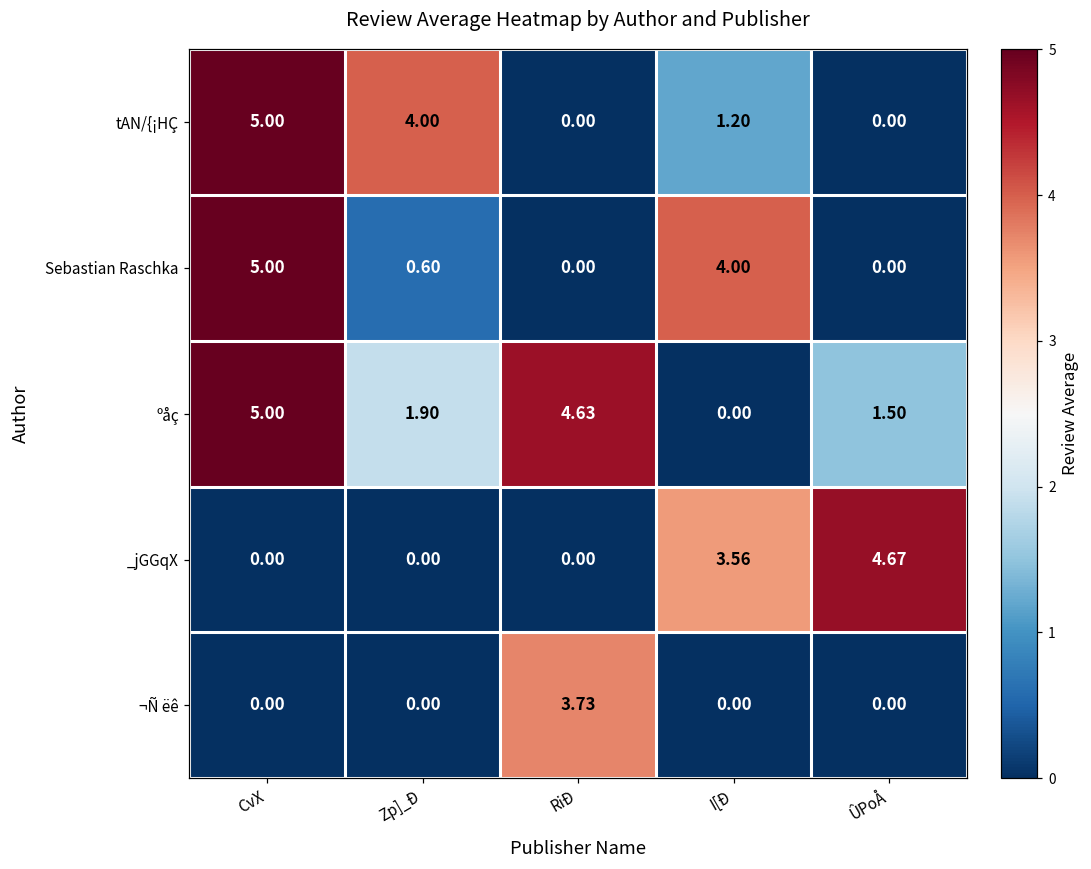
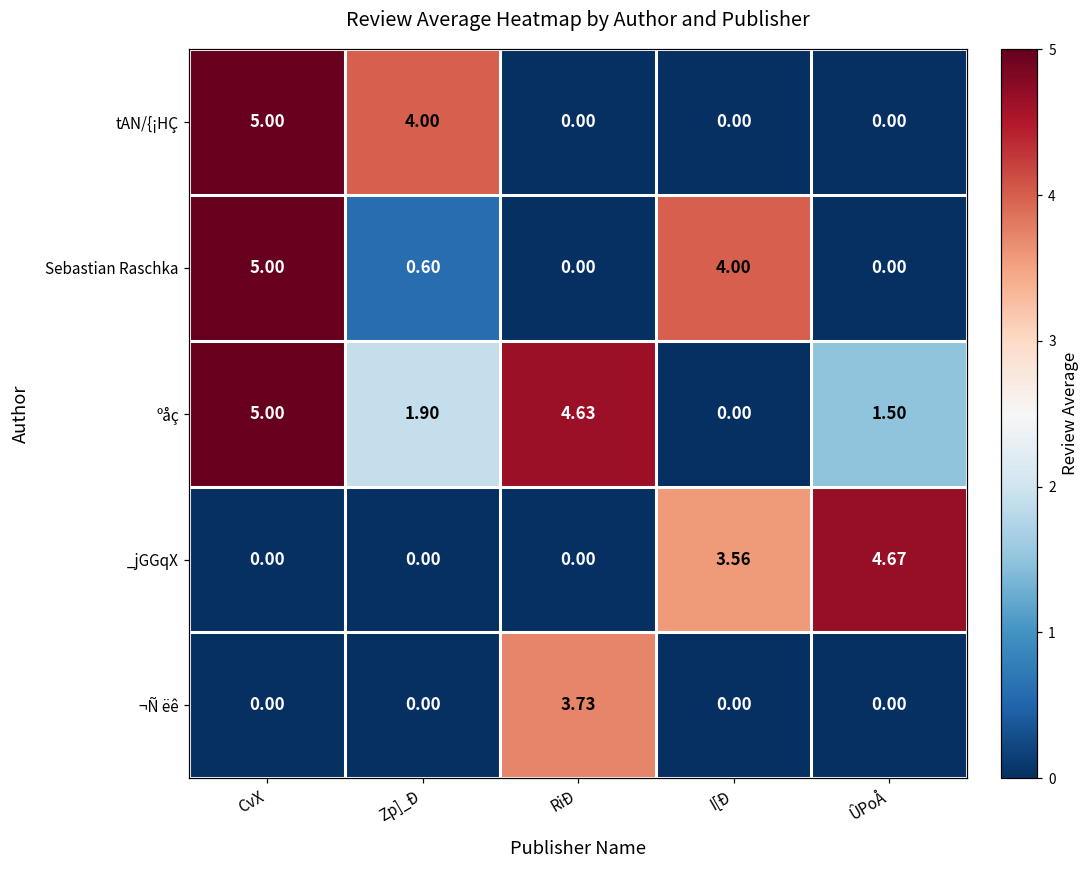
tAN/{¡HÇ, I[Ð: 1.20 -> 0.00
